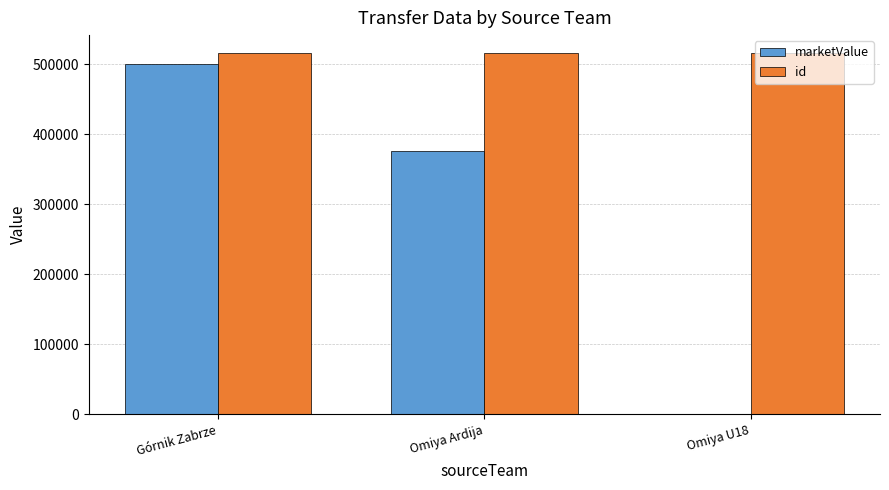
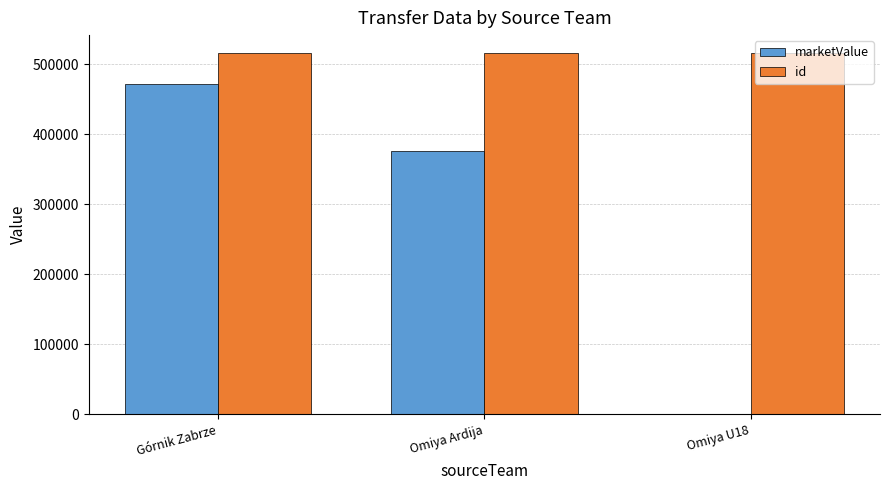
marketValue, Górnik Zabrze: 500000 -> 470000
